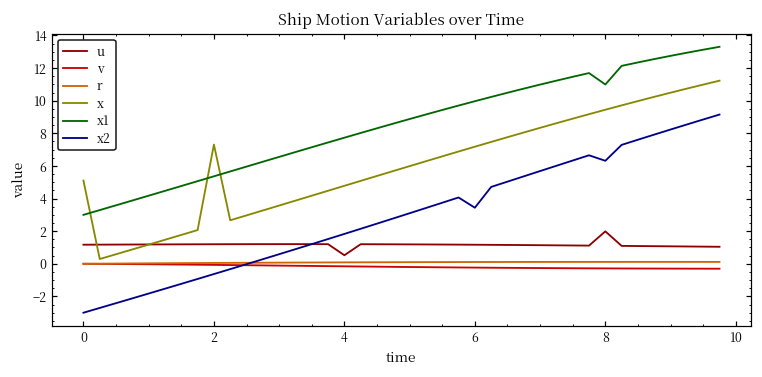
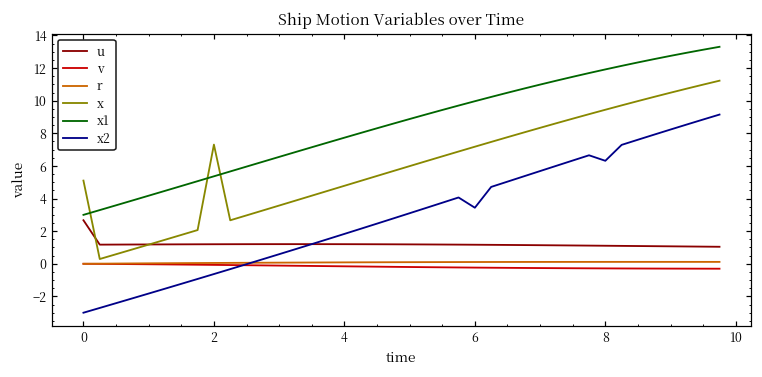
u, 0: 1.2 -> 2.7
u, 4: 0.5 -> 1.2
u, 8: 2.0 -> 1.1
x1, 8: 11.0 -> 11.9
